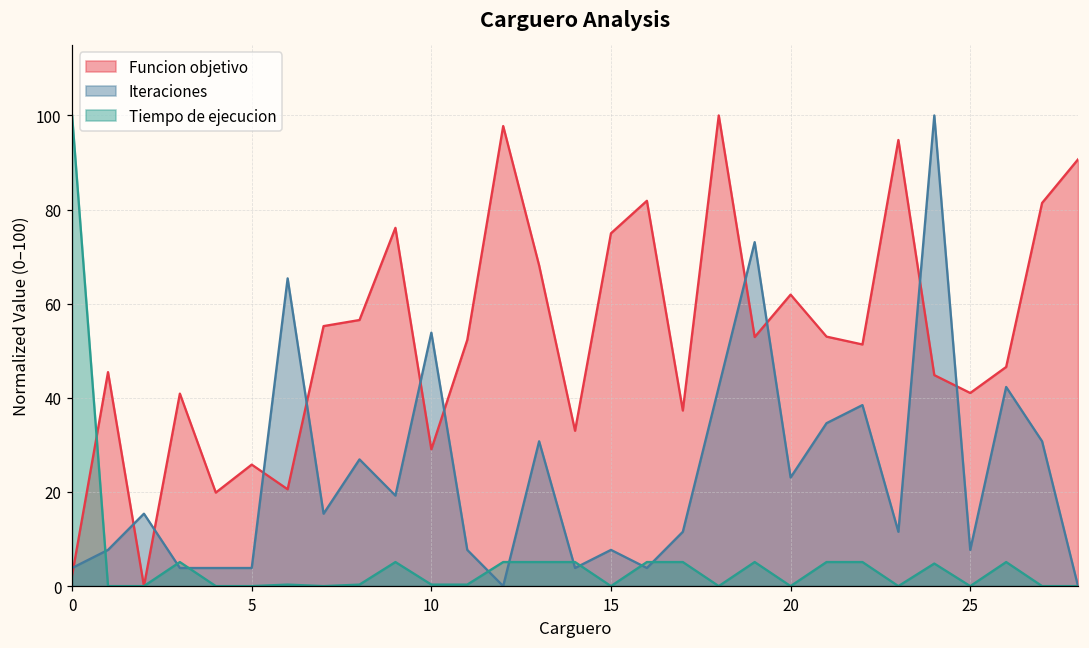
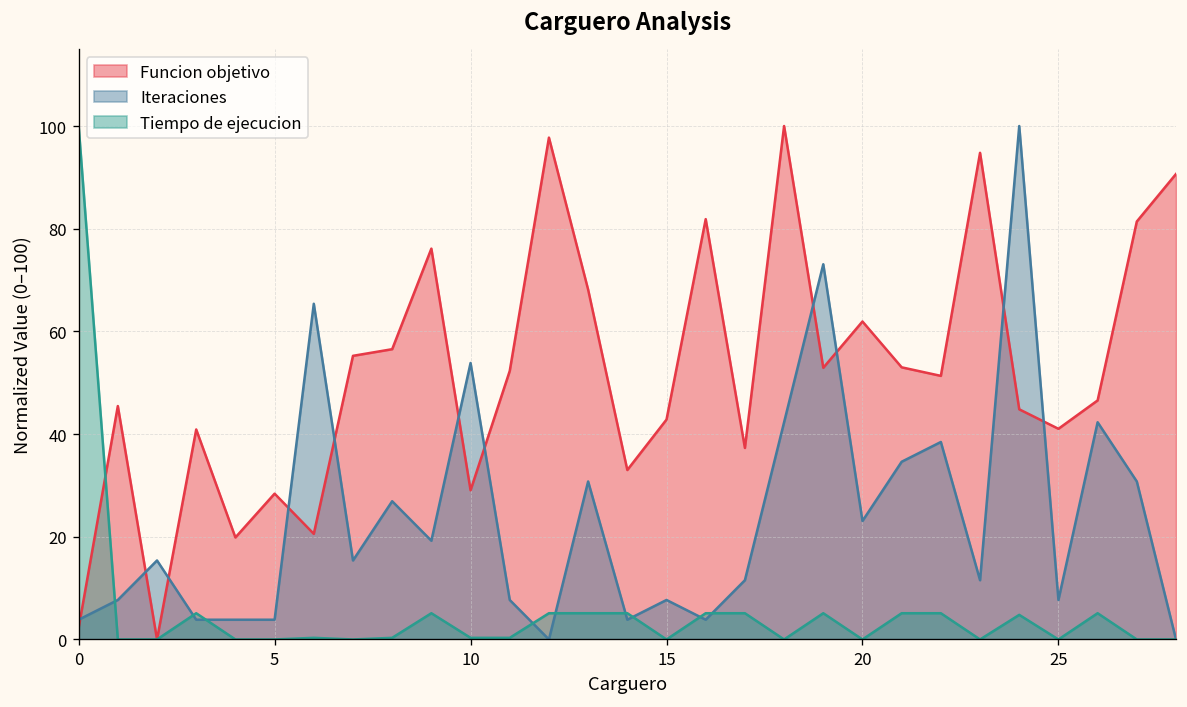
Funcion objetivo, 5: 26 -> 28
Funcion objetivo, 15: 75 -> 43
